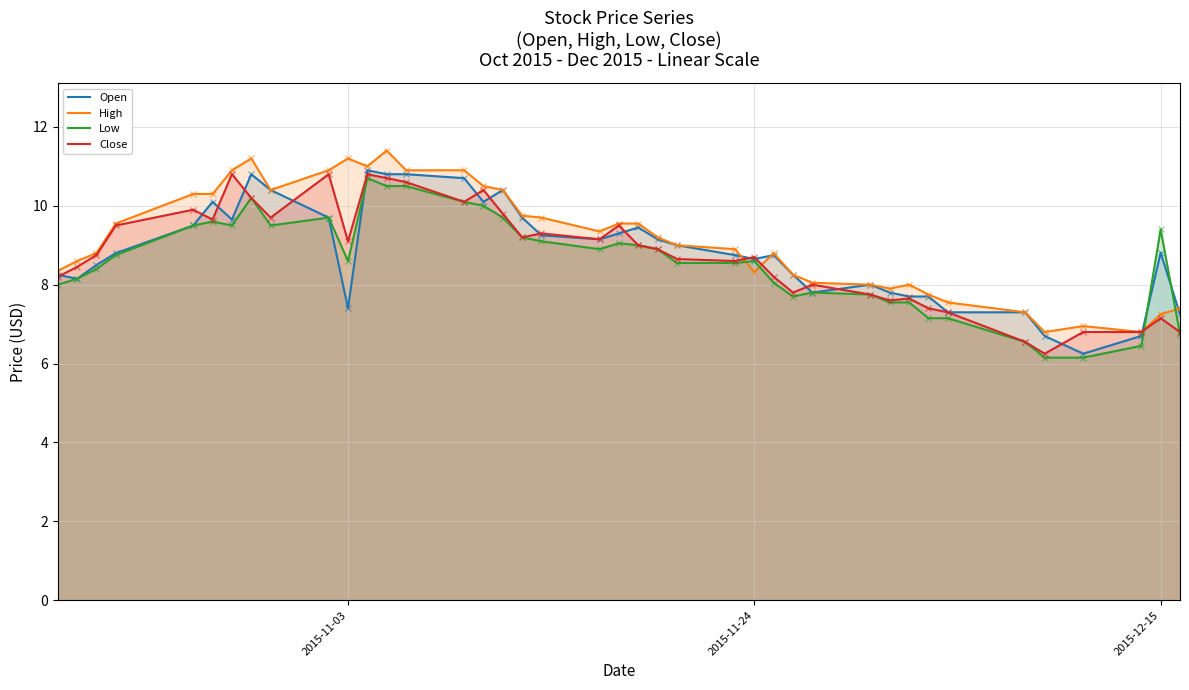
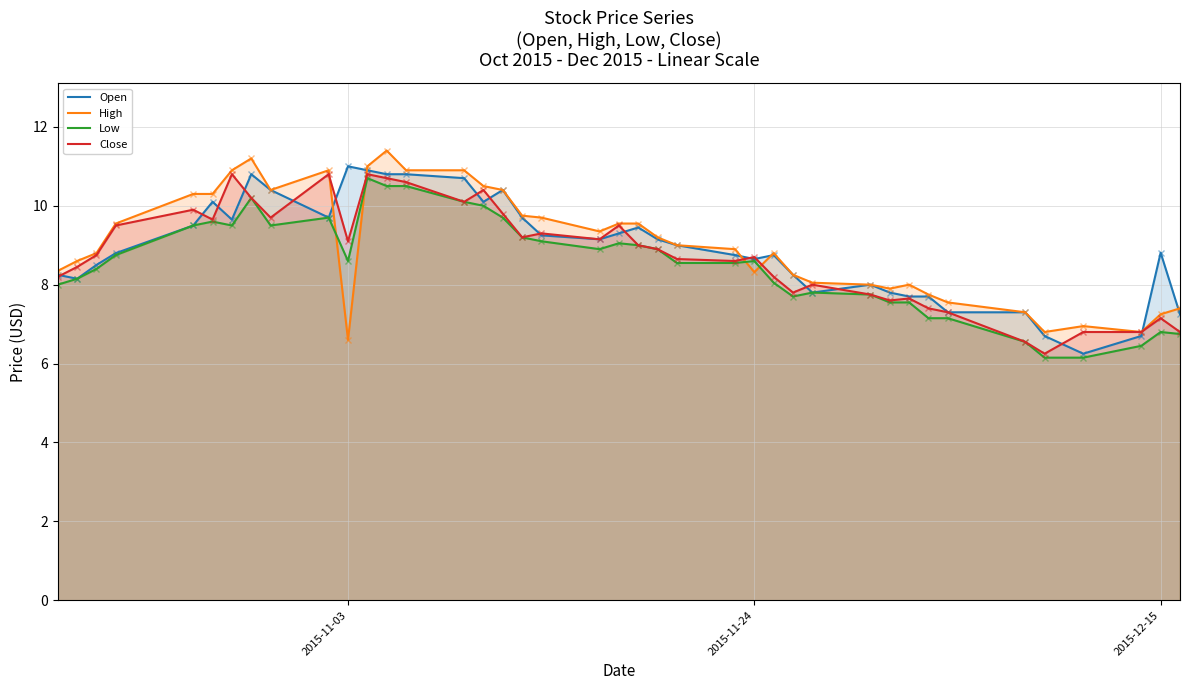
Open, 2015-11-03: 7.4 -> 11.0
High, 2015-11-03: 11.2 -> 6.6
Low, 2015-12-15: 9.4 -> 6.8
